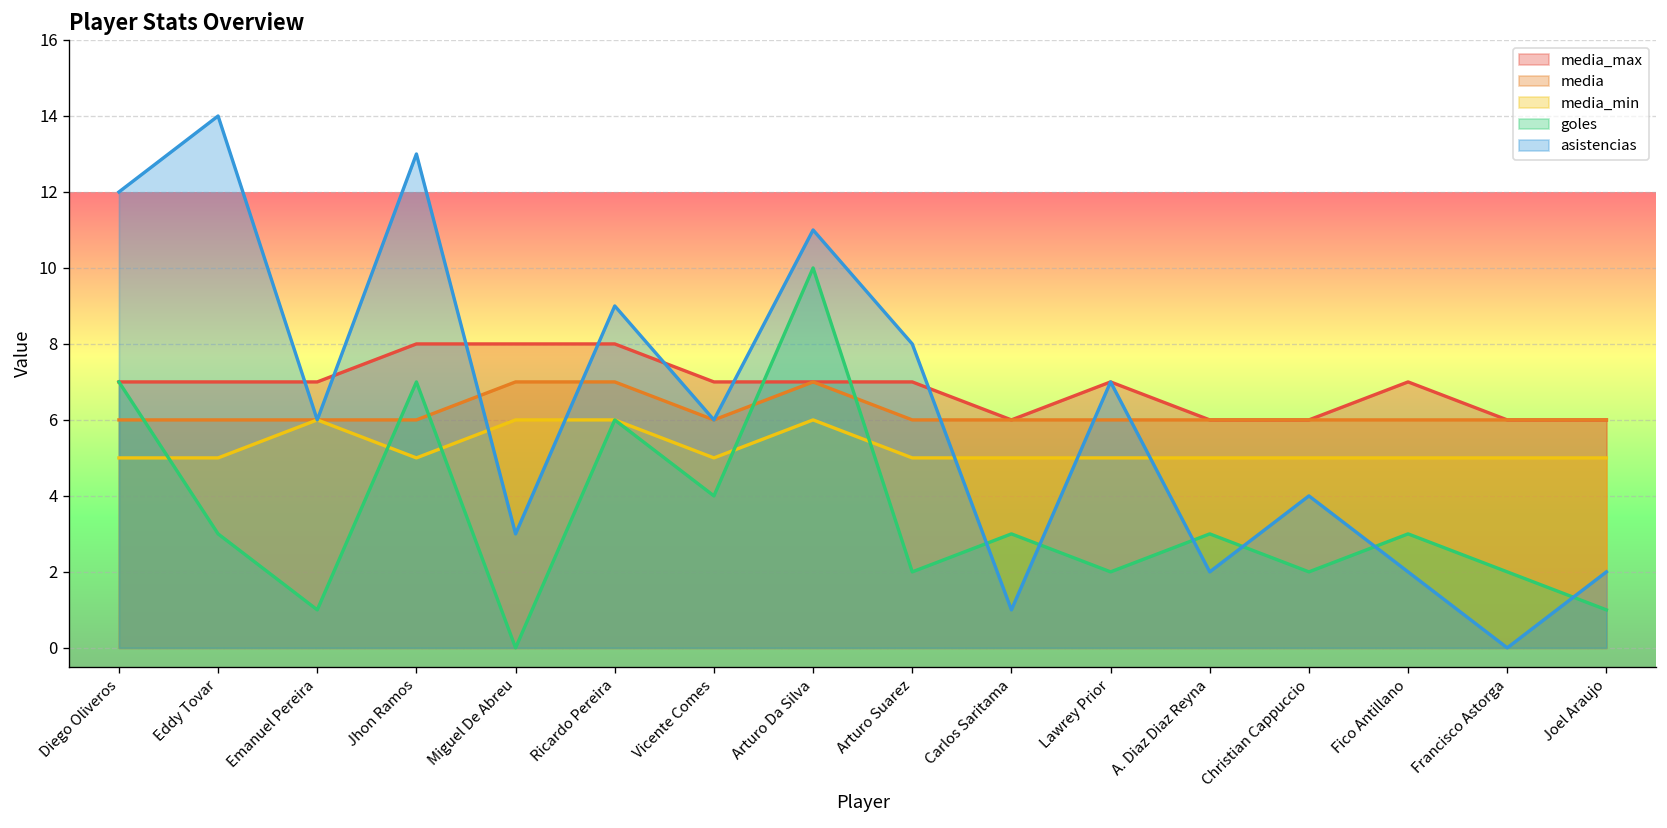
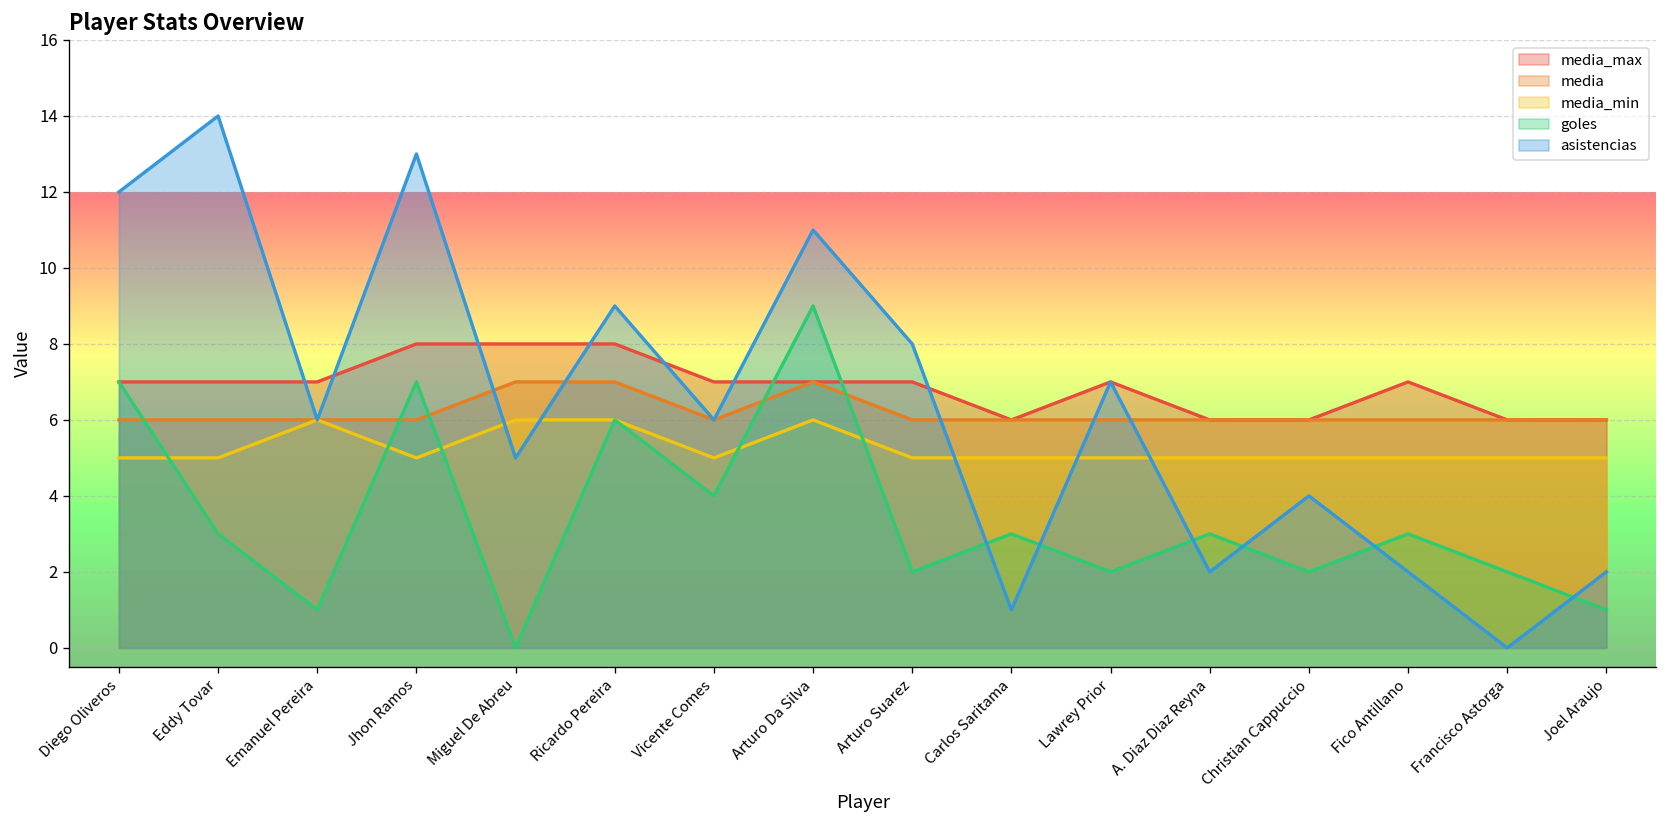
asistencias, Miguel De Abreu: 3 -> 5
goles, Arturo Da Silva: 10 -> 9
